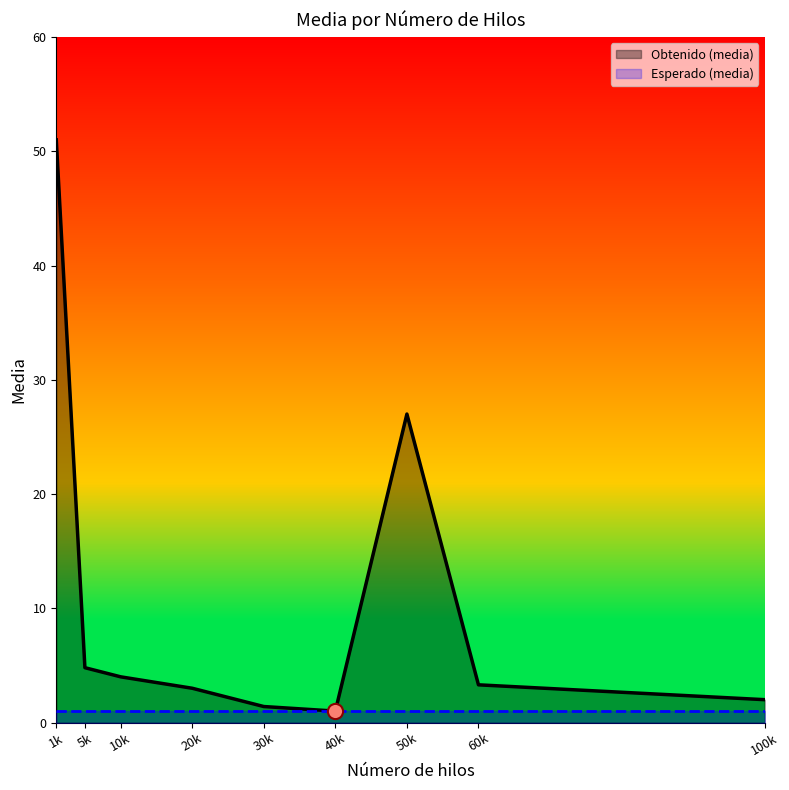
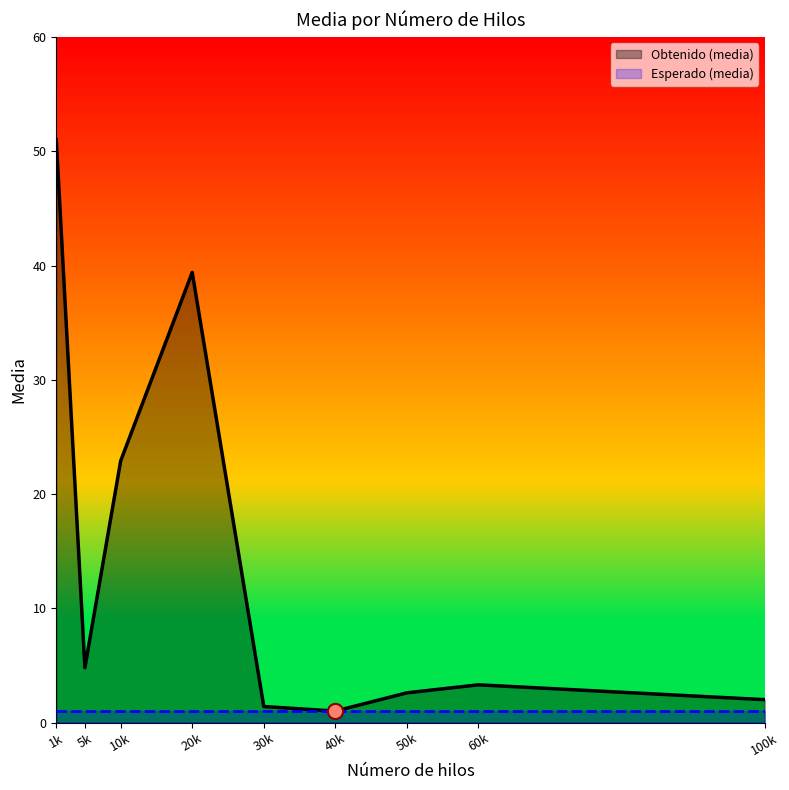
Obtenido (media), 10k: 4.0 -> 22.9
Obtenido (media), 20k: 3.0 -> 39.4
Obtenido (media), 50k: 27.0 -> 2.6
